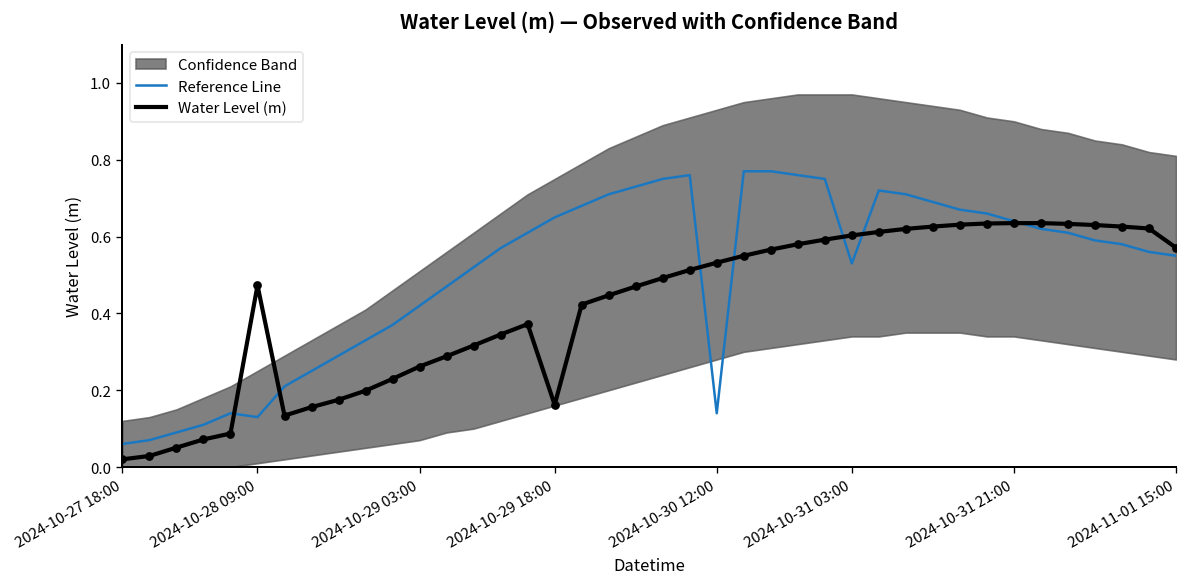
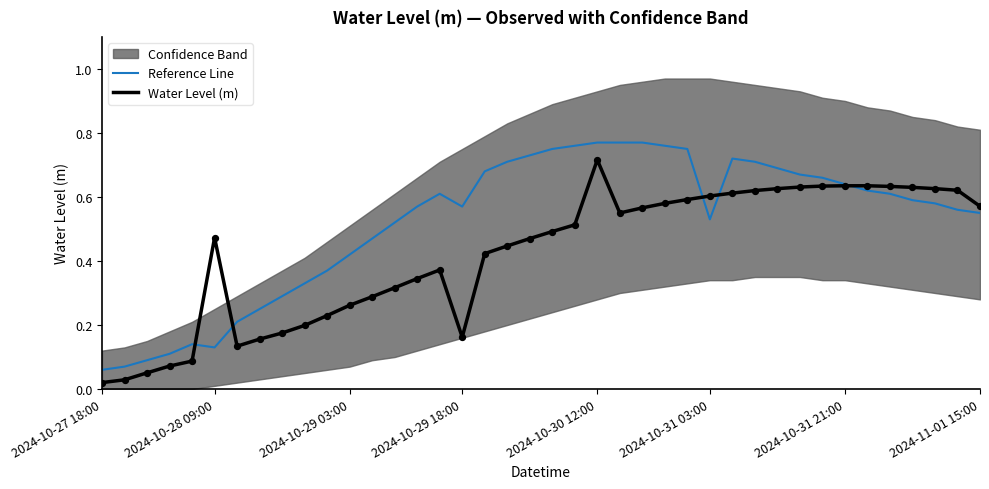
Reference Line, 2024-10-29 18:00: 0.65 -> 0.57
Reference Line, 2024-10-30 12:00: 0.14 -> 0.77
Water Level (m), 2024-10-30 12:00: 0.53 -> 0.72
